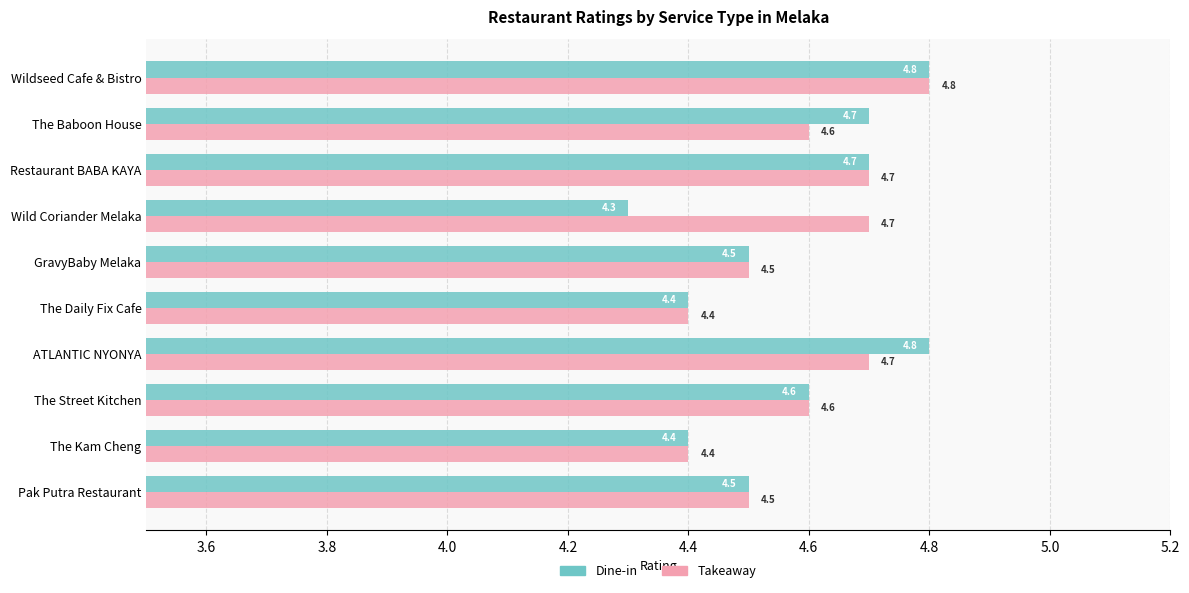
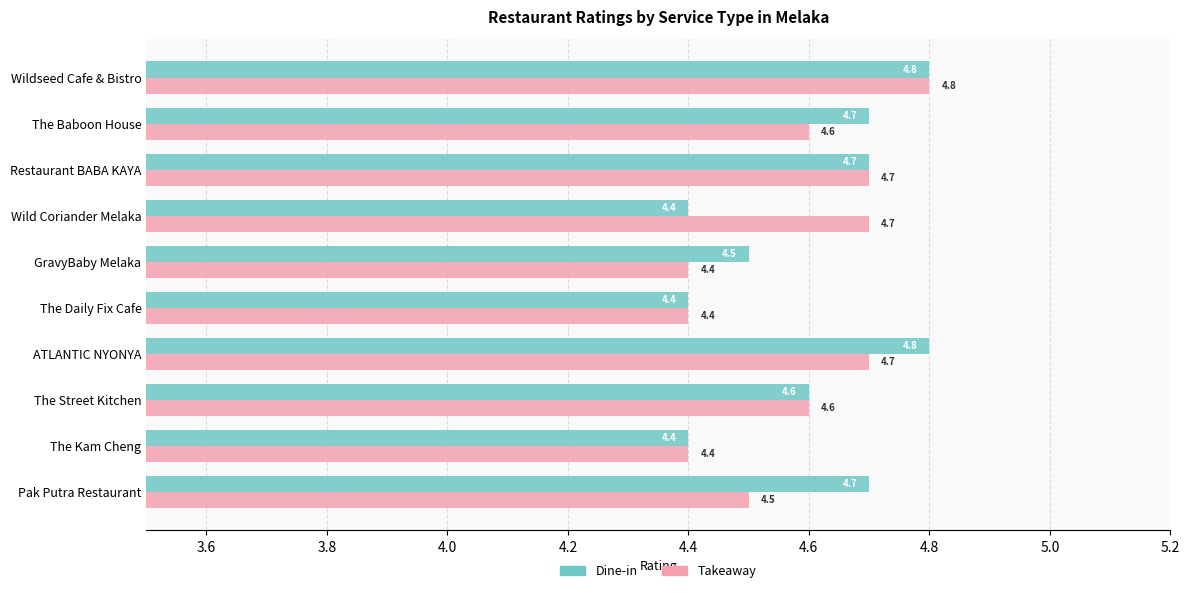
Dine-in, Wild Coriander Melaka: 4.3 -> 4.4
Takeaway, GravyBaby Melaka: 4.5 -> 4.4
Dine-in, Pak Putra Restaurant: 4.5 -> 4.7
